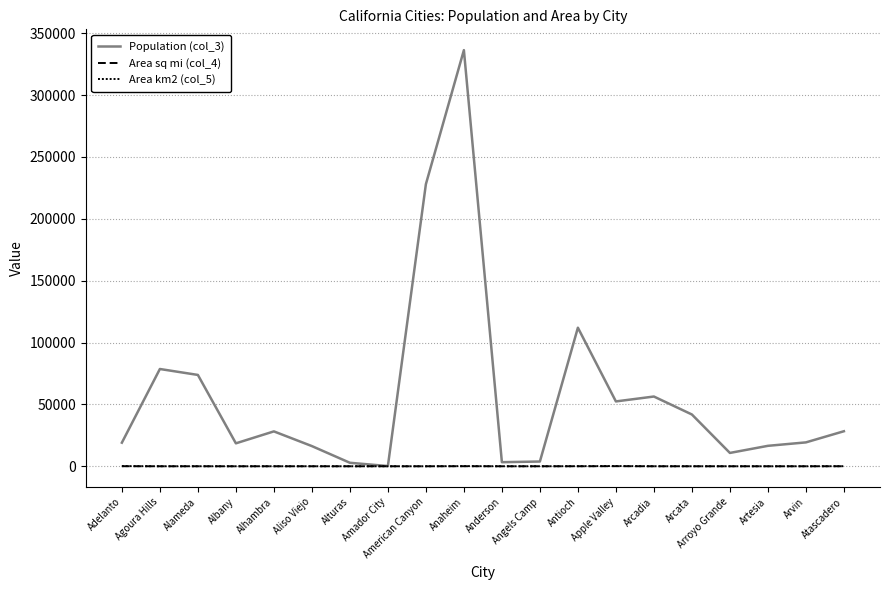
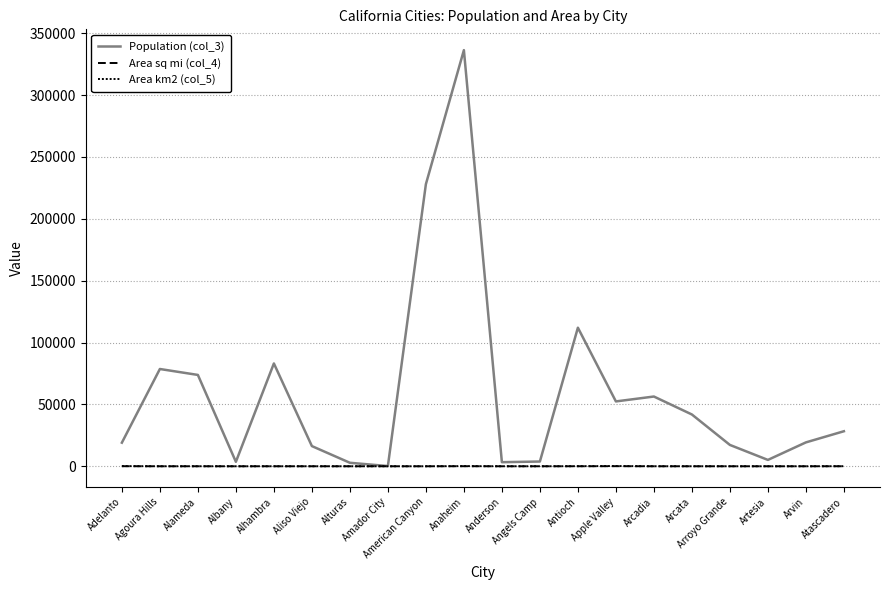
Population (col_3), Albany: 19000 -> 4000
Population (col_3), Alhambra: 28000 -> 83000
Population (col_3), Arroyo Grande: 11000 -> 17000
Population (col_3), Artesia: 17000 -> 5000
